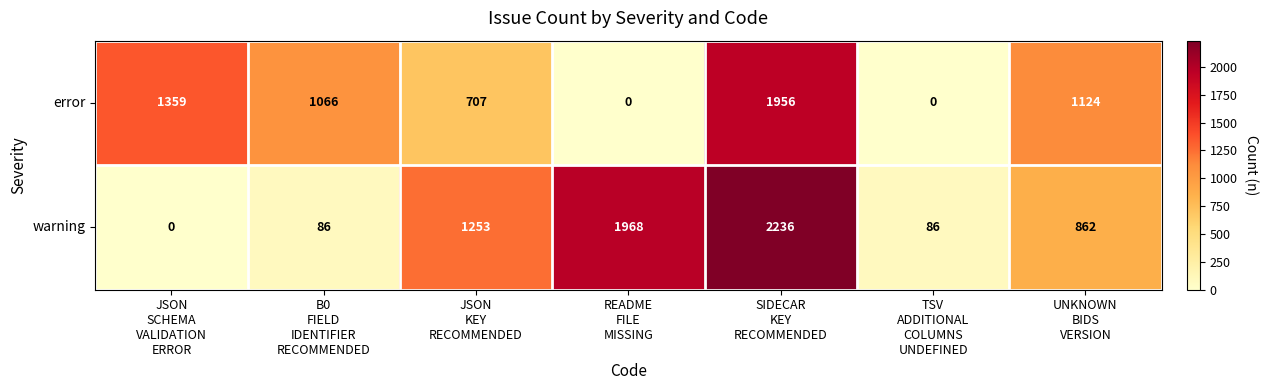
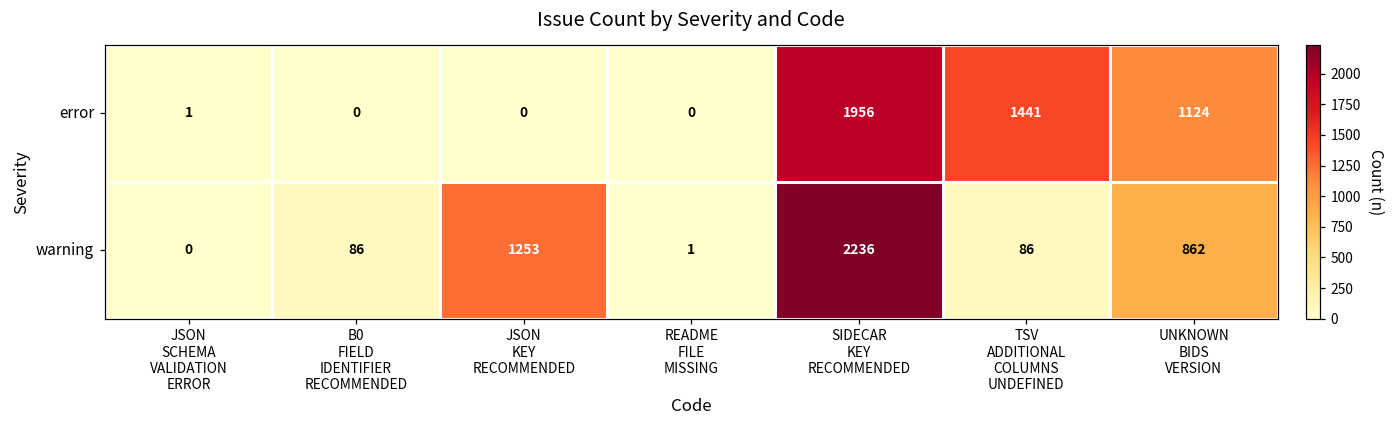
error, JSON SCHEMA VALIDATION ERROR: 1359 -> 1
error, B0 FIELD IDENTIFIER RECOMMENDED: 1066 -> 0
error, JSON KEY RECOMMENDED: 707 -> 0
error, TSV ADDITIONAL COLUMNS UNDEFINED: 0 -> 1441
warning, README FILE MISSING: 1968 -> 1
